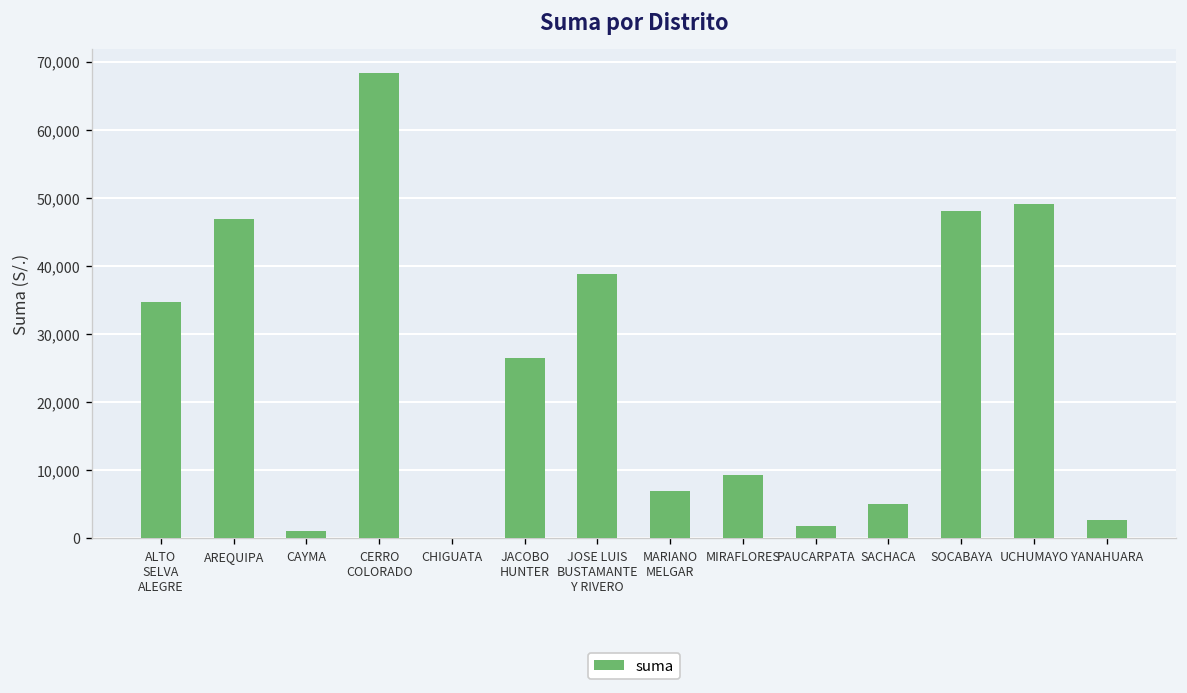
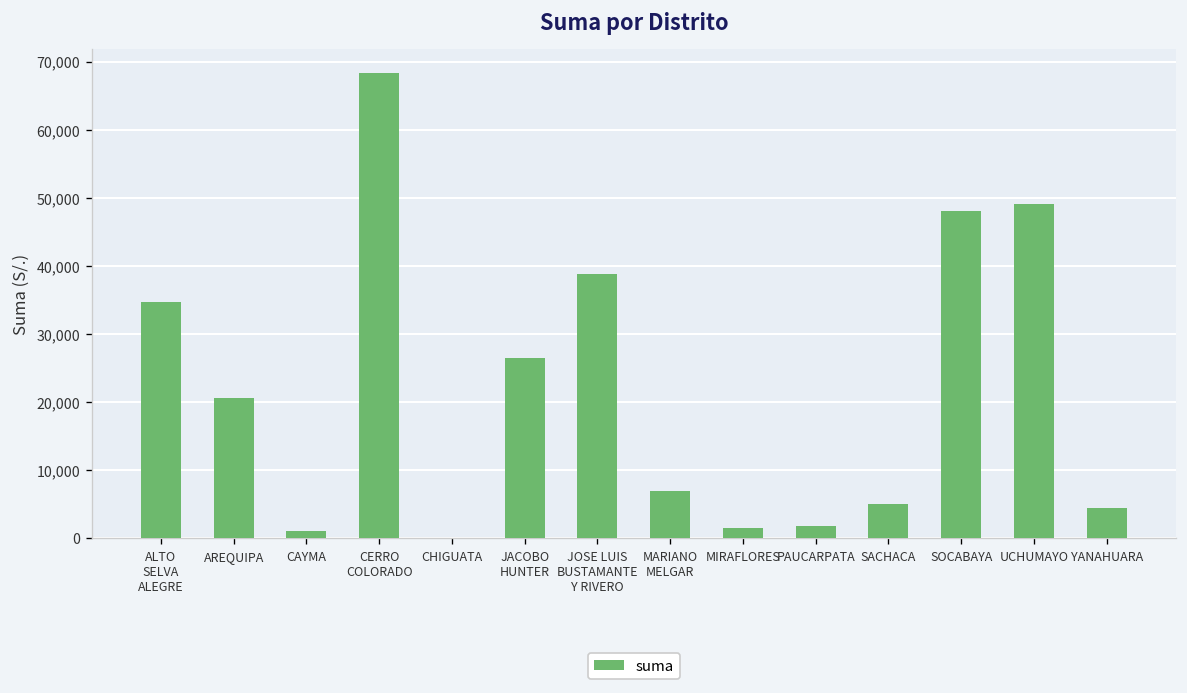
AREQUIPA: 47,000 -> 21,000
MIRAFLORES: 9,000 -> 2,000
YANAHUARA: 3,000 -> 5,000
